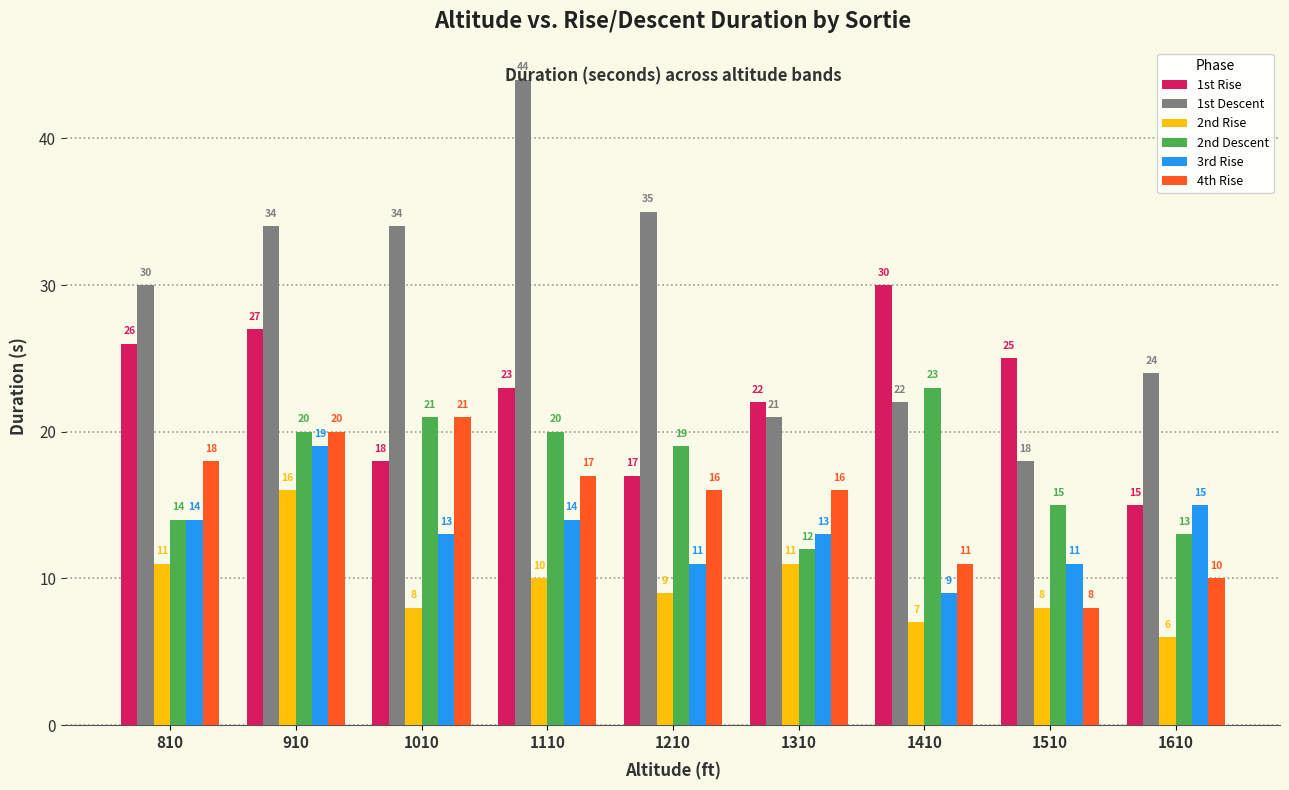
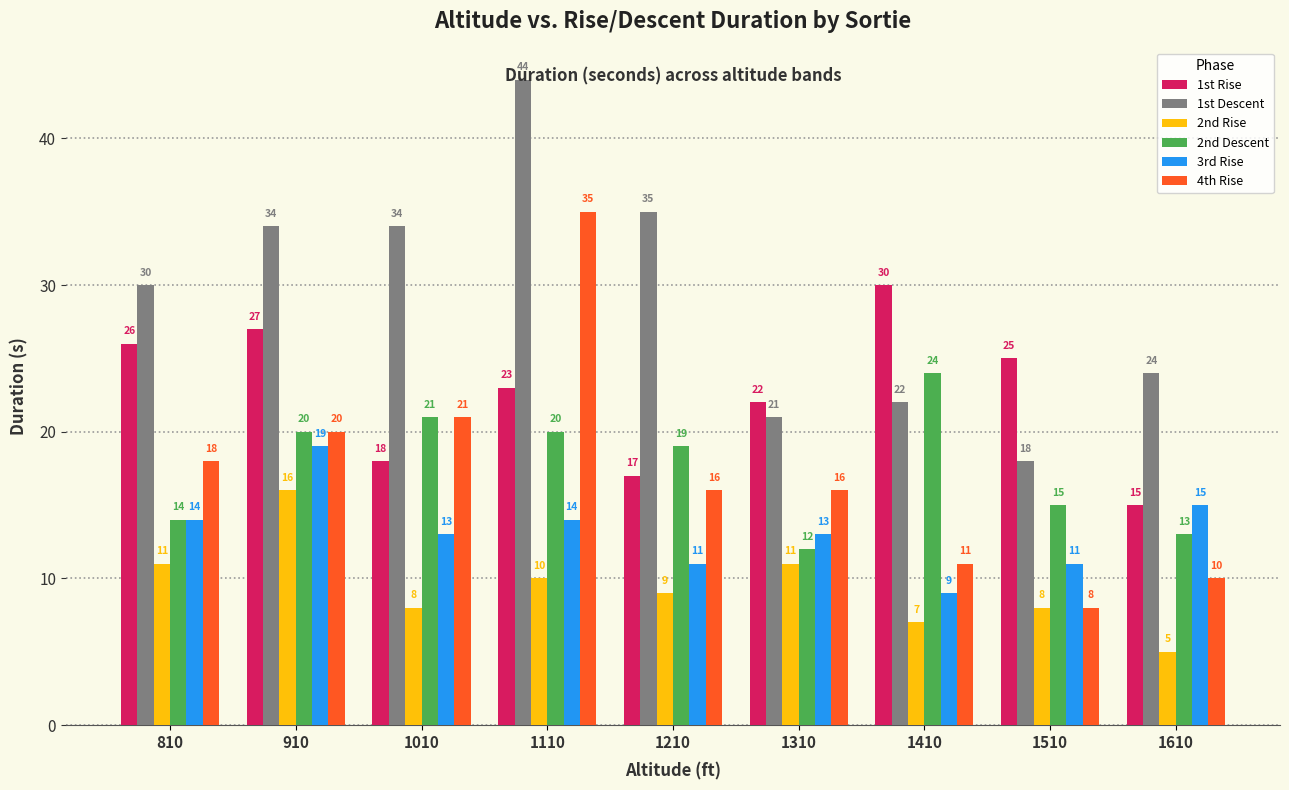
4th Rise, 1110: 17 -> 35
2nd Descent, 1410: 23 -> 24
2nd Rise, 1610: 6 -> 5
